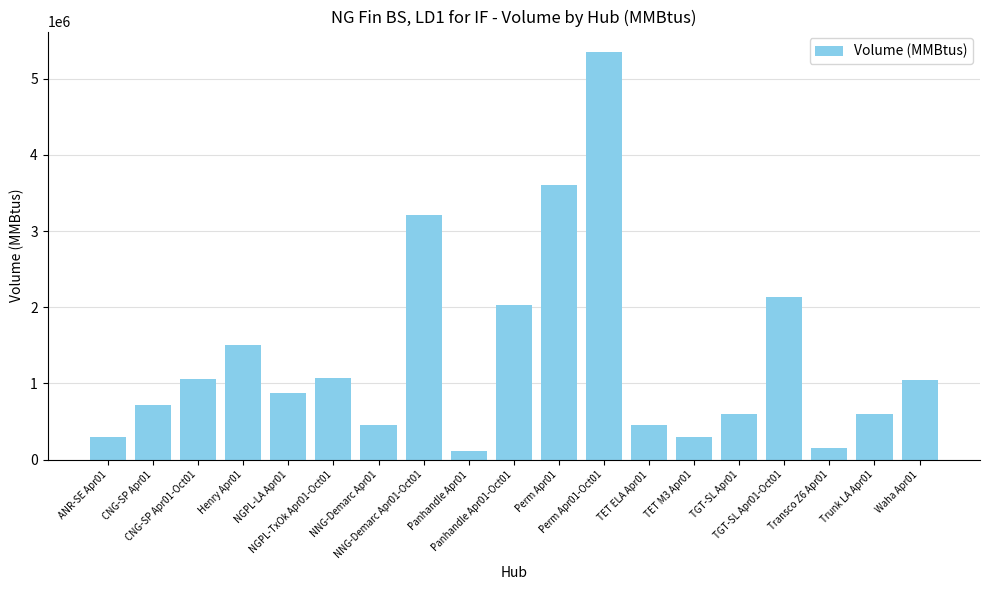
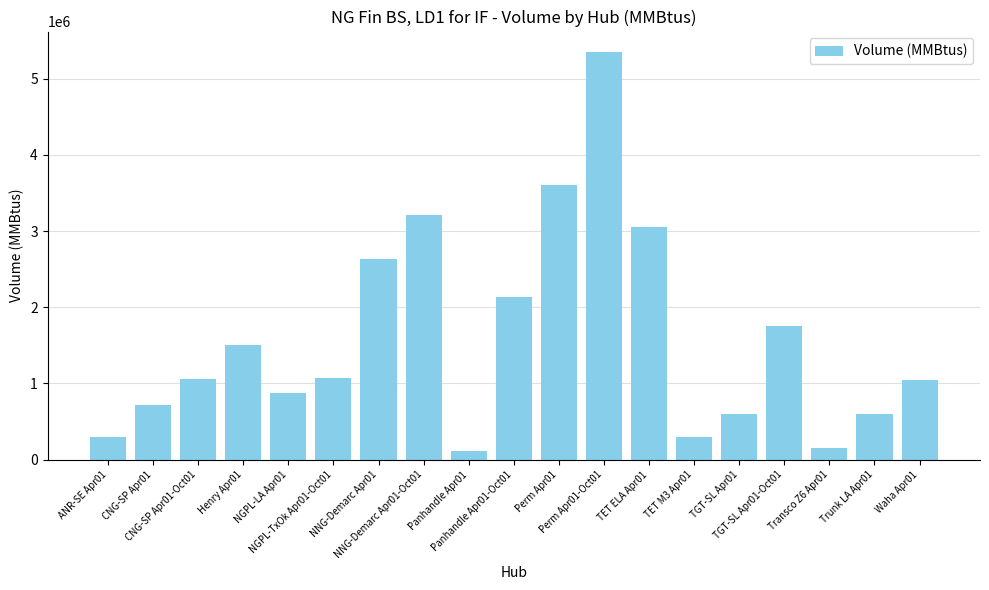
NNG-Demarc Apr01: 500000 -> 2600000
Panhandle Apr01-Oct01: 2000000 -> 2100000
TET ELA Apr01: 500000 -> 3100000
TGT-SL Apr01-Oct01: 2100000 -> 1800000
